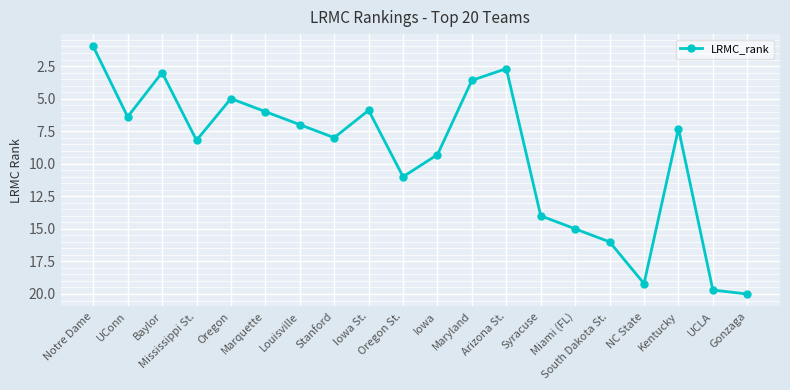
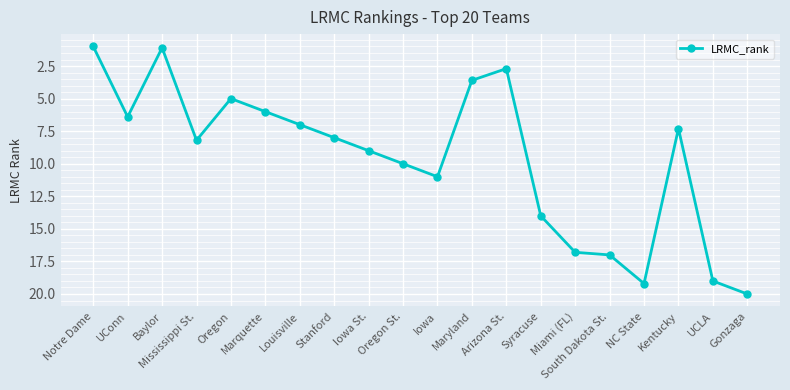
Baylor: 3.0 -> 1.1
Iowa St.: 5.9 -> 9.0
Oregon St.: 11 -> 10
Iowa: 9.3 -> 11.0
Miami (FL): 15.0 -> 16.8
South Dakota St.: 16 -> 17
UCLA: 19.7 -> 19.0
